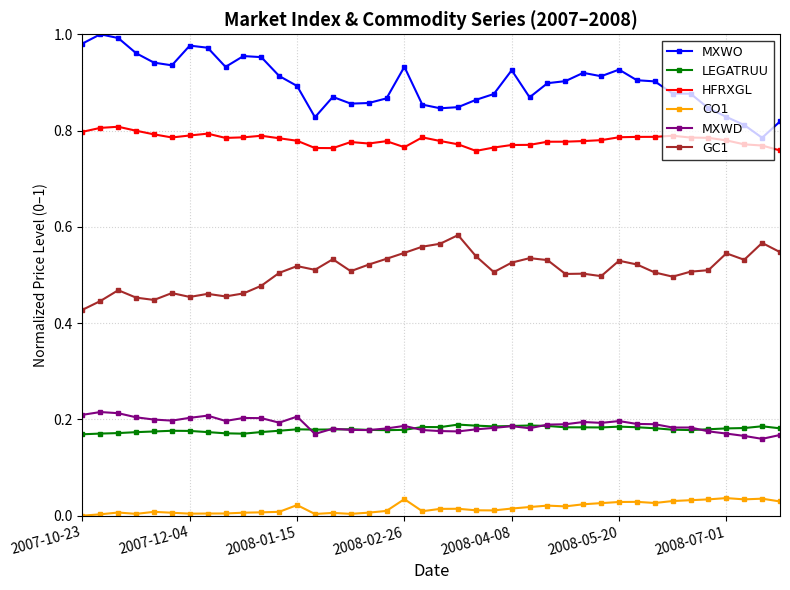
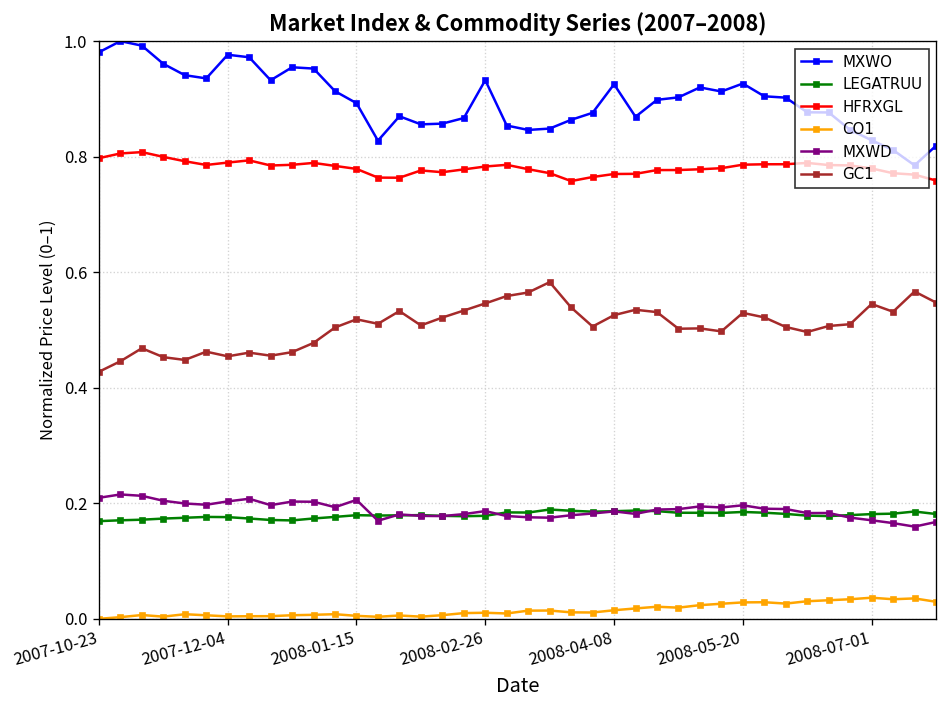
CO1, 2008-01-15: 0.02 -> 0.01
HFRXGL, 2008-02-26: 0.77 -> 0.78
CO1, 2008-02-26: 0.03 -> 0.01
